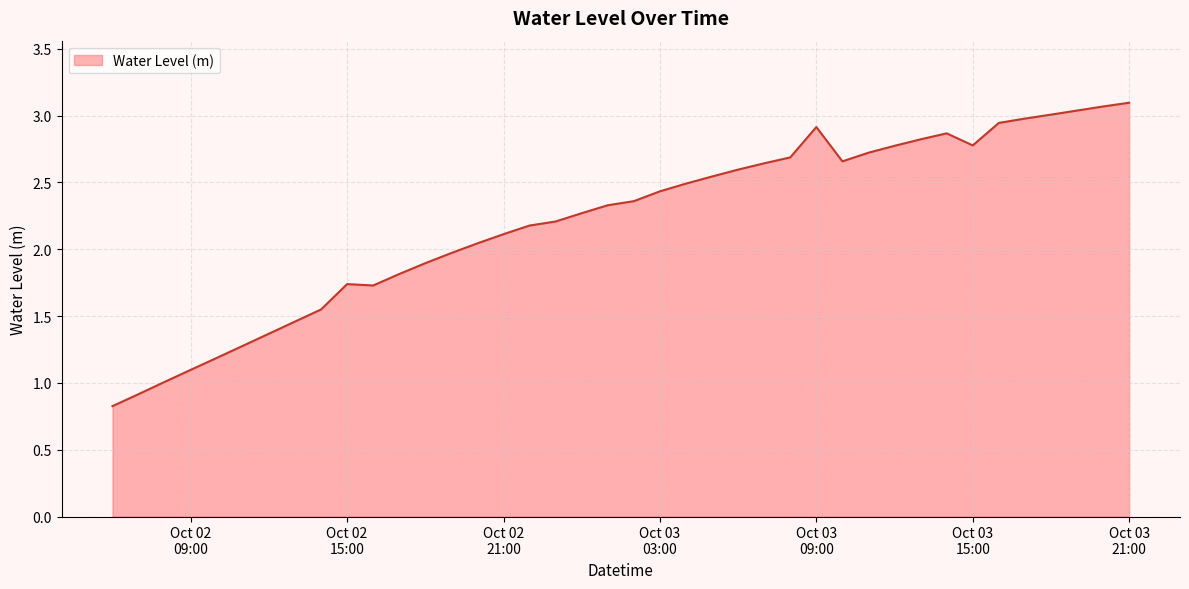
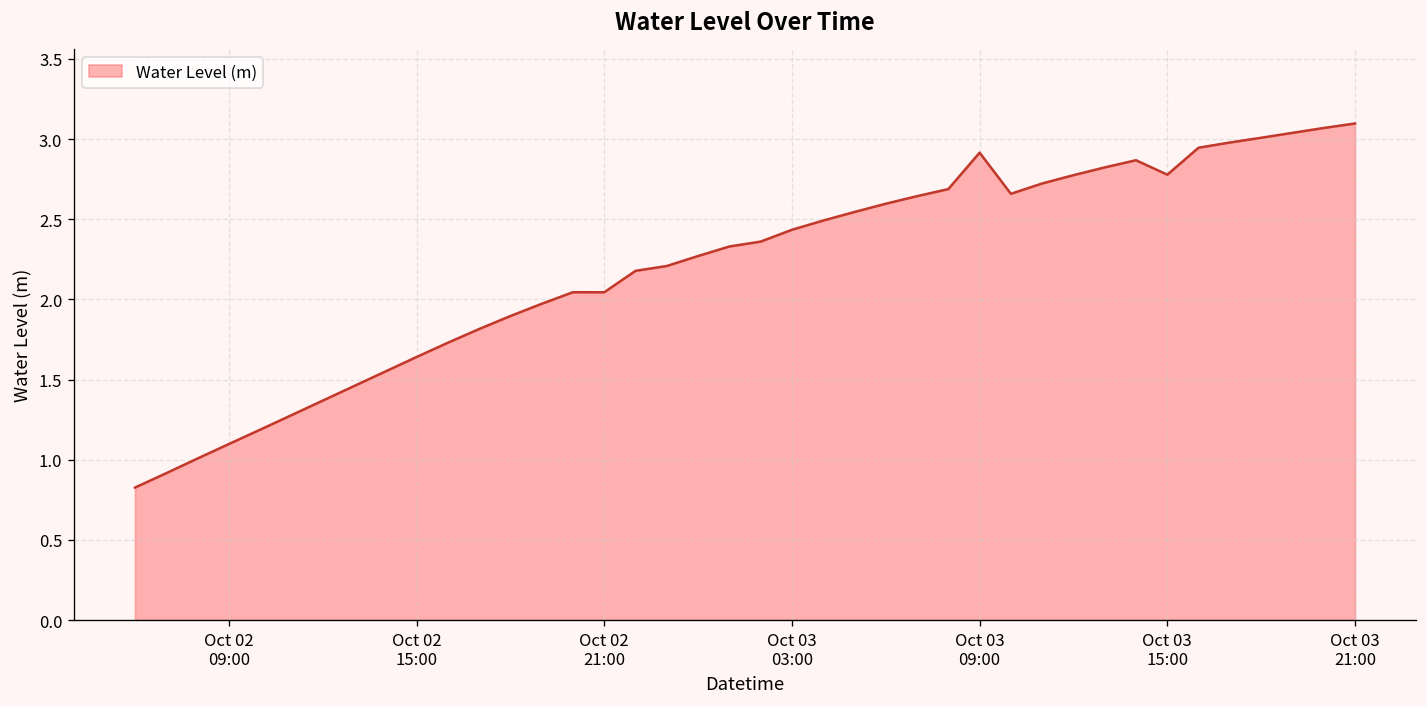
Oct 02 15:00: 1.74 -> 1.64
Oct 02 21:00: 2.11 -> 2.04
